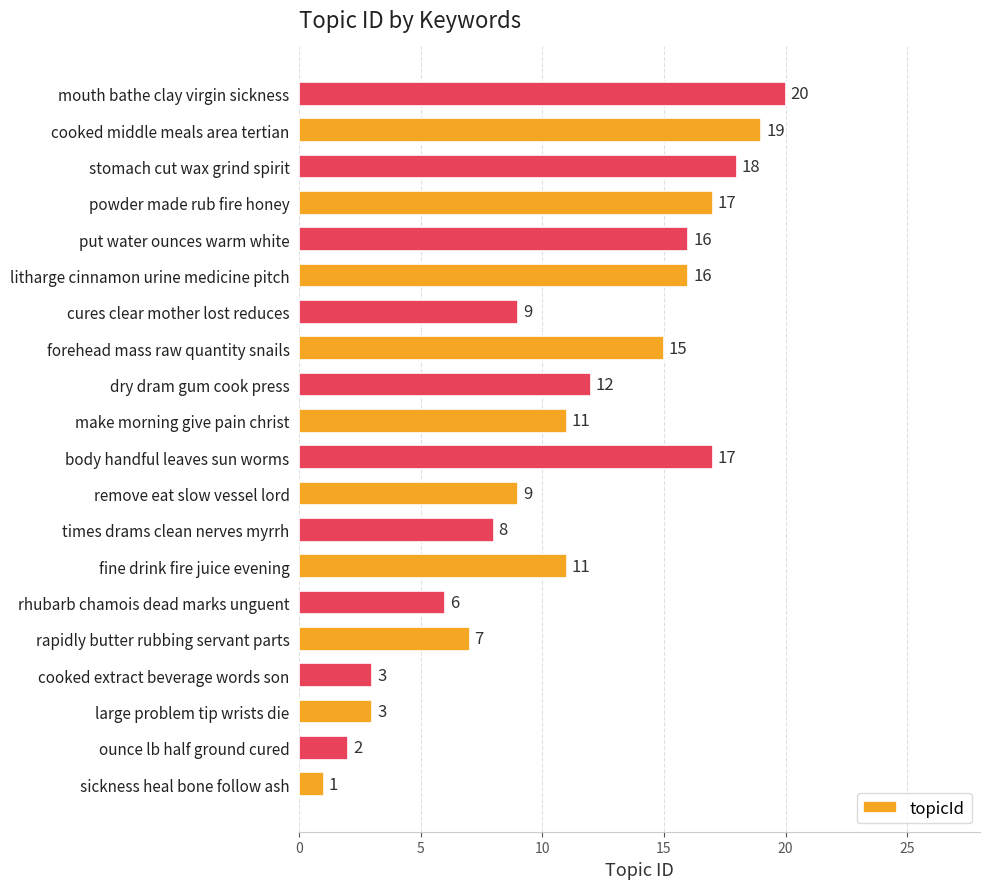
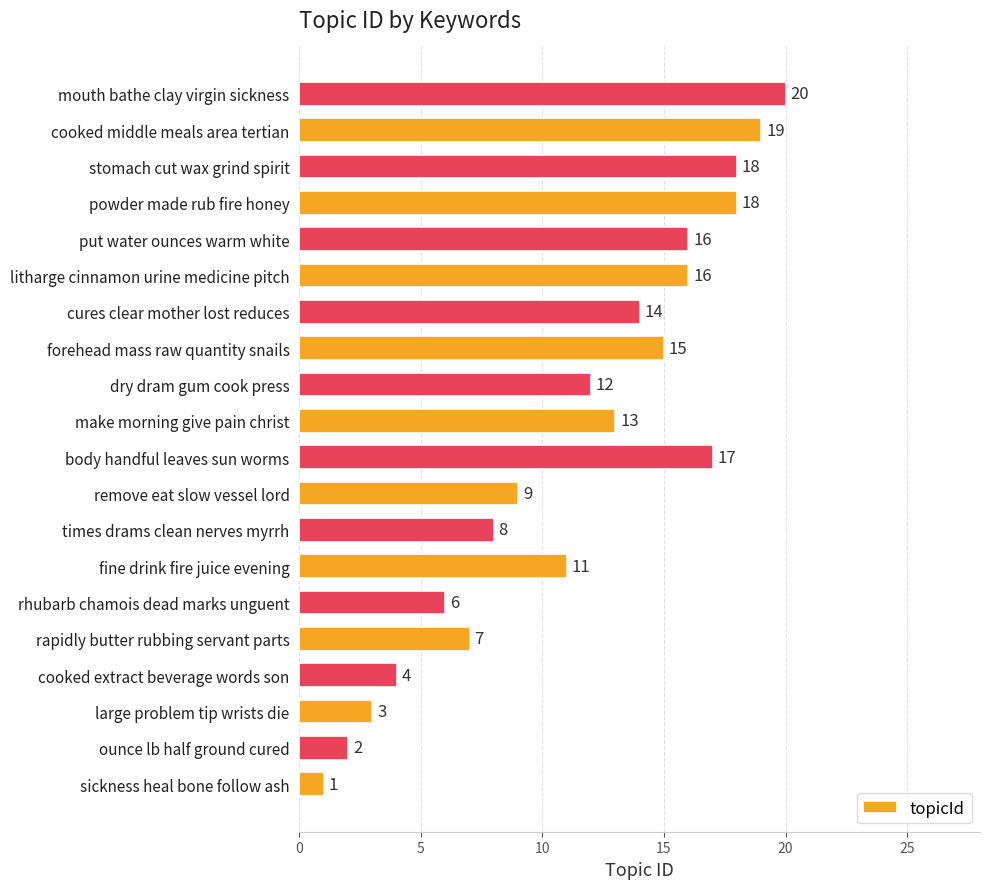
powder made rub fire honey: 17 -> 18
cures clear mother lost reduces: 9 -> 14
make morning give pain christ: 11 -> 13
cooked extract beverage words son: 3 -> 4
